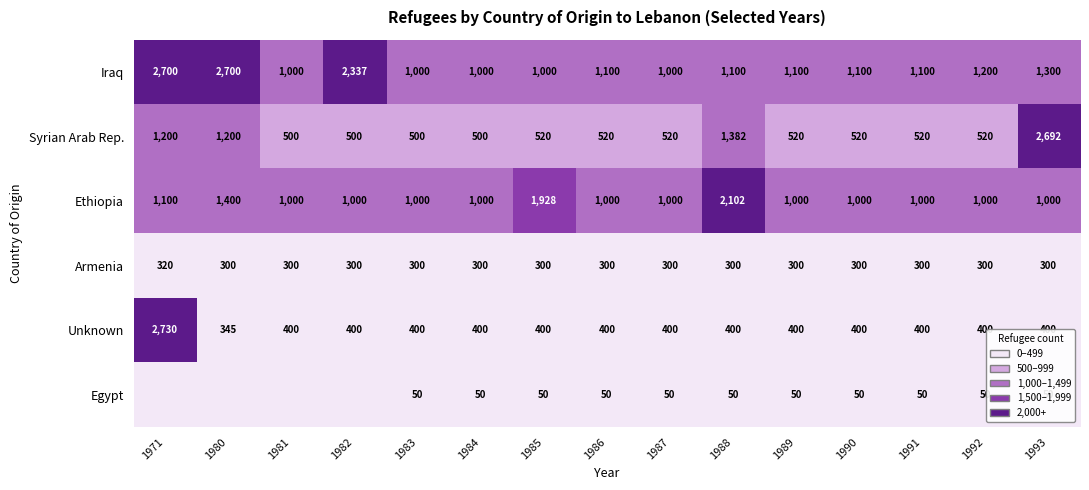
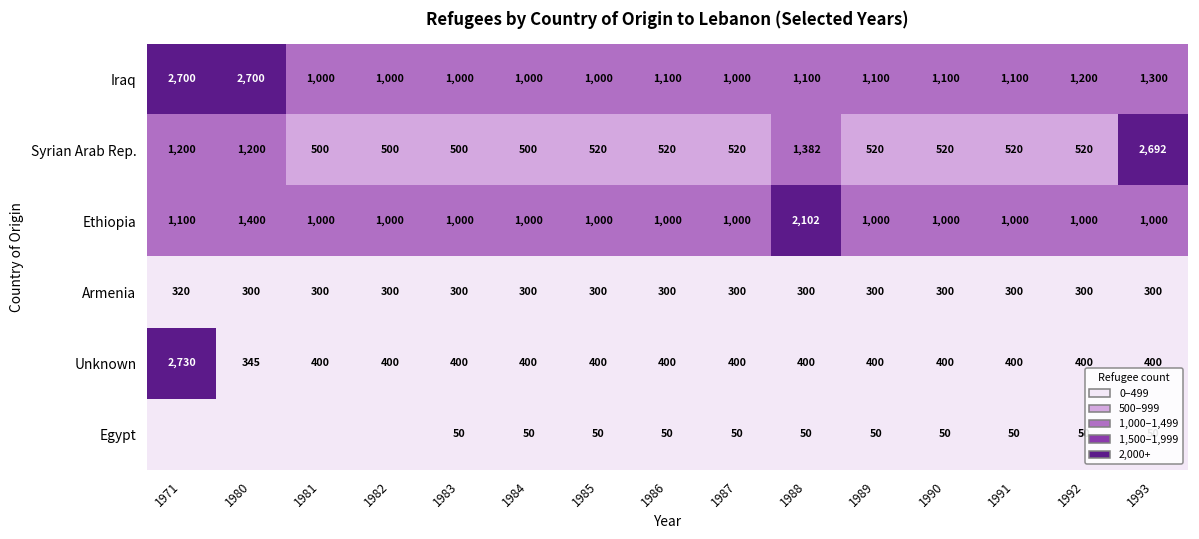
Iraq, 1982: 2,337 -> 1,000
Ethiopia, 1985: 1,928 -> 1,000
